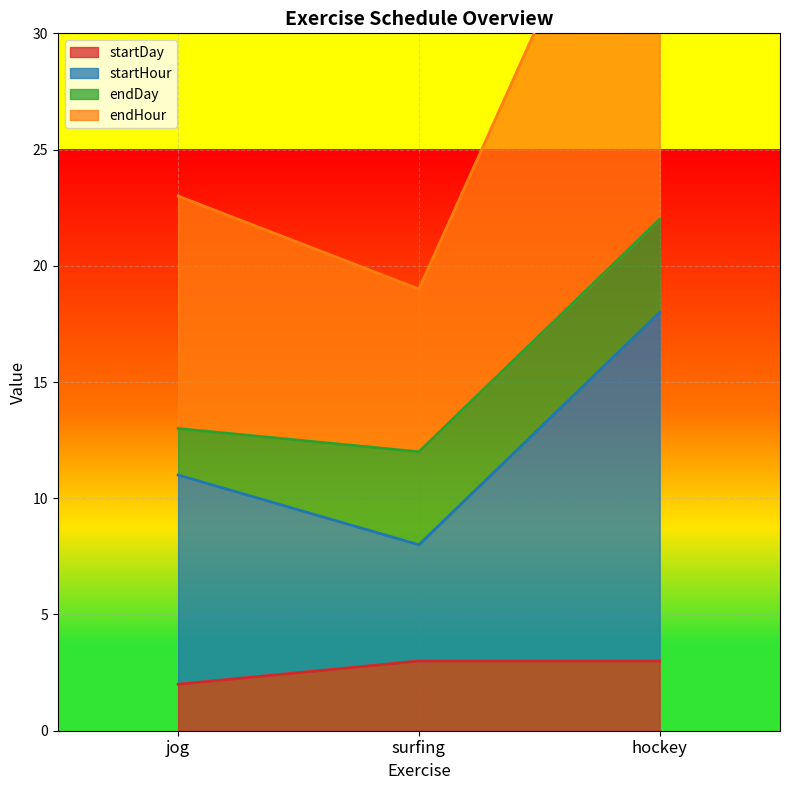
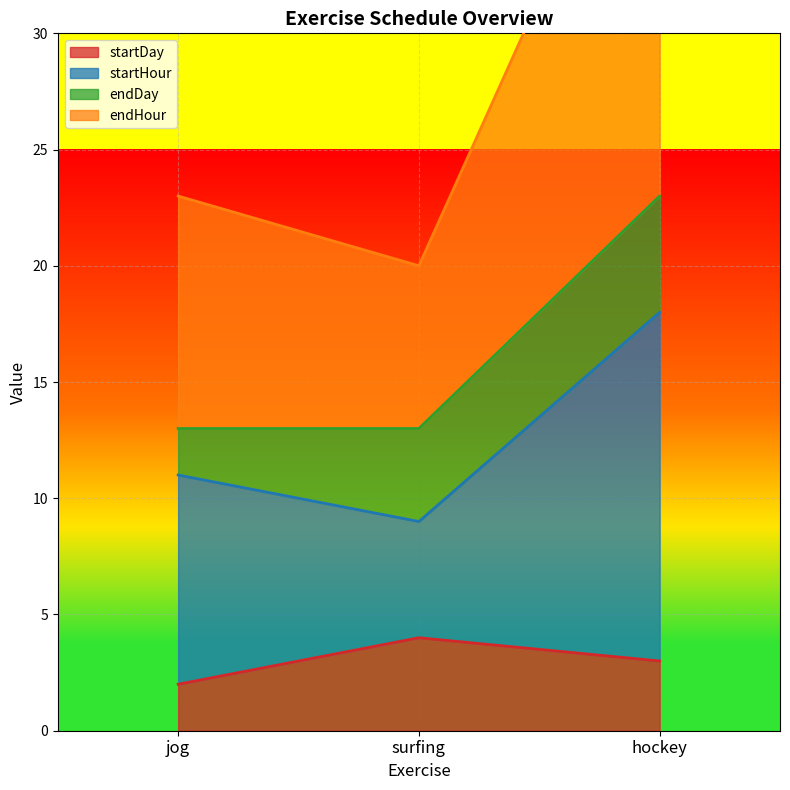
startDay, surfing: 3 -> 4
endDay, hockey: 4 -> 5
